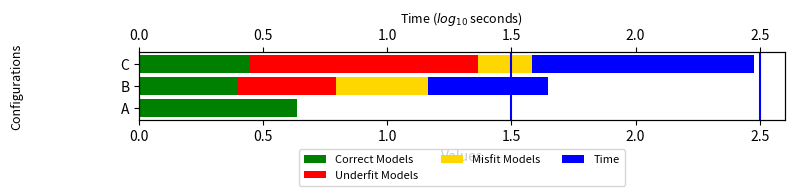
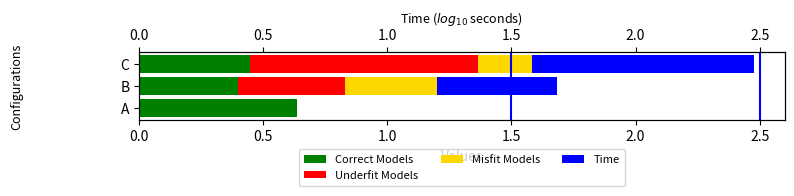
Underfit Models, B: 0.39 -> 0.43
